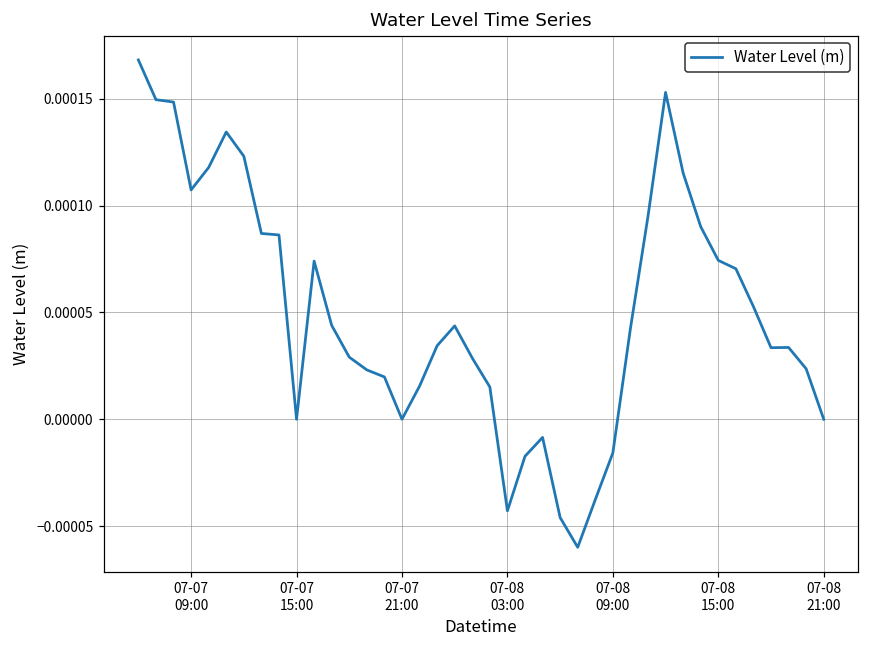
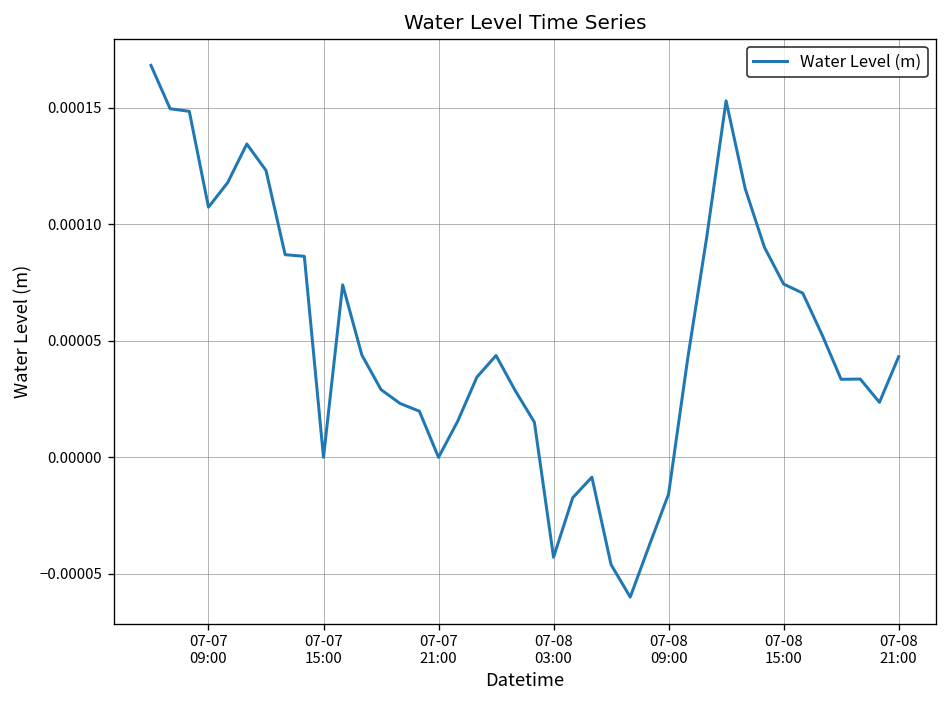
07-08 21:00: 0.00000 -> 0.00004
